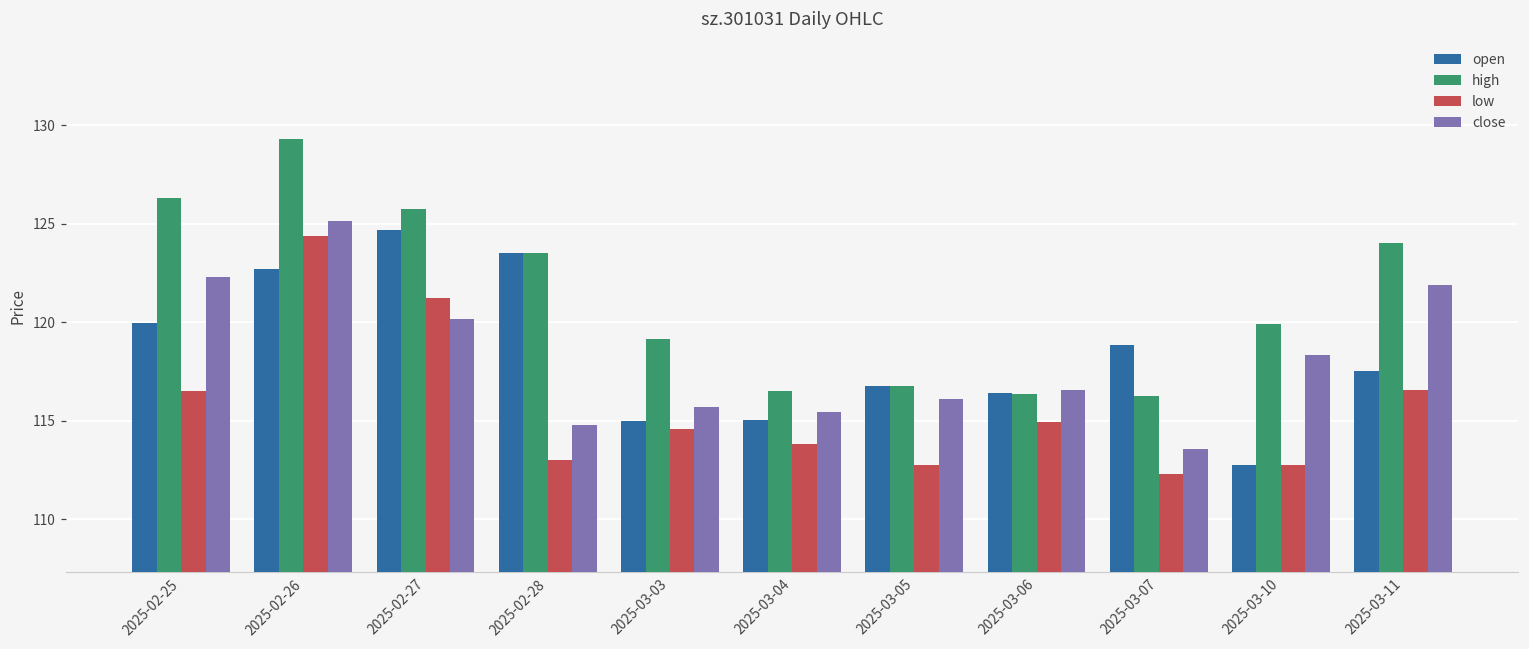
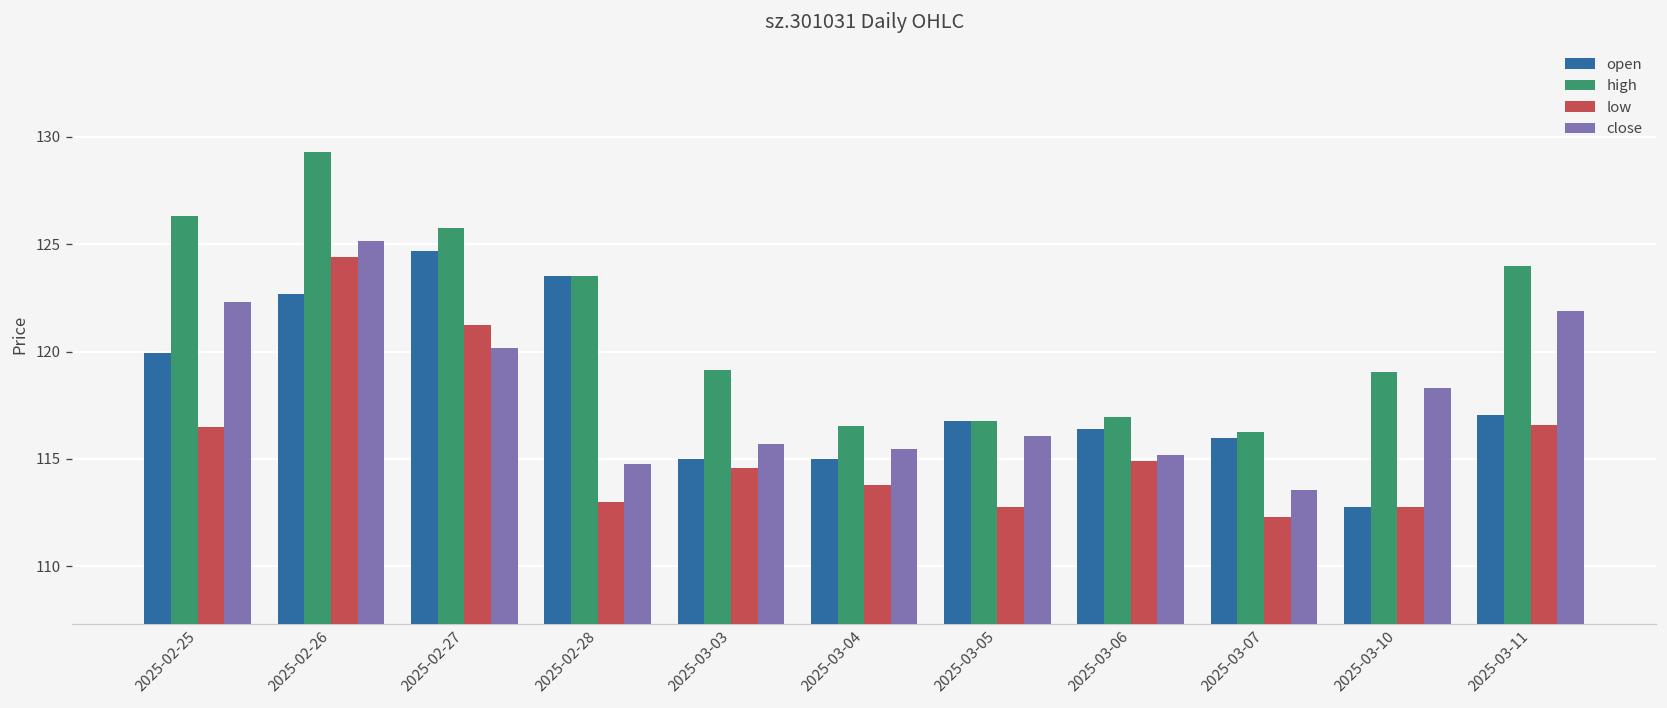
high, 2025-03-06: 116.3 -> 117.0
close, 2025-03-06: 116.6 -> 115.2
open, 2025-03-07: 118.9 -> 116.0
high, 2025-03-10: 119.9 -> 119.1
open, 2025-03-11: 117.5 -> 117.0
